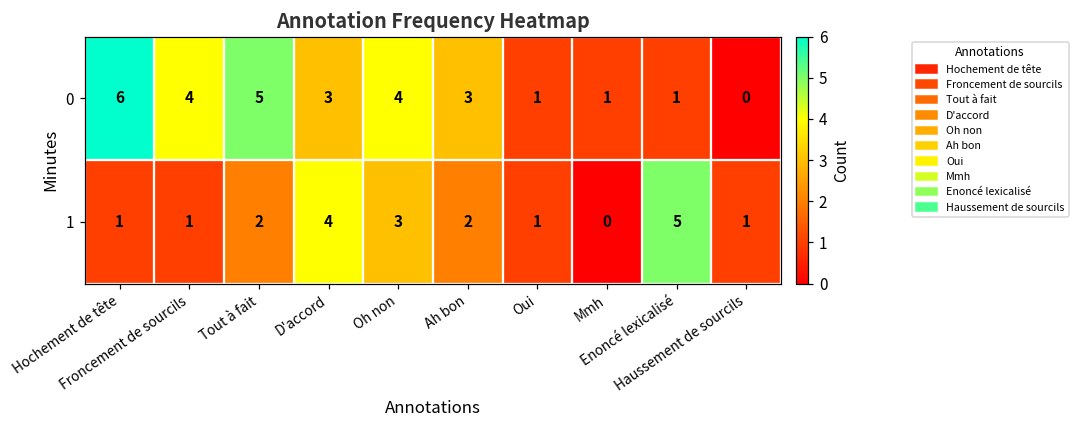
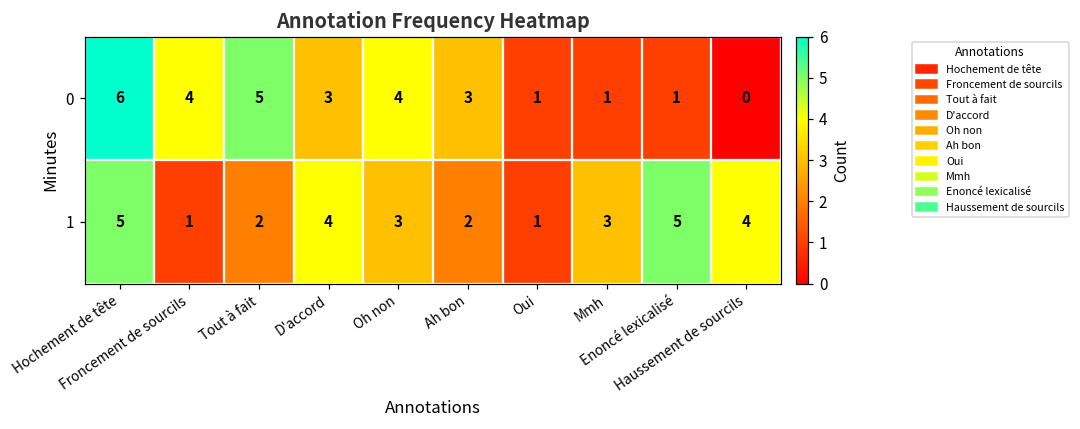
1, Hochement de tête: 1 -> 5
1, Mmh: 0 -> 3
1, Haussement de sourcils: 1 -> 4
